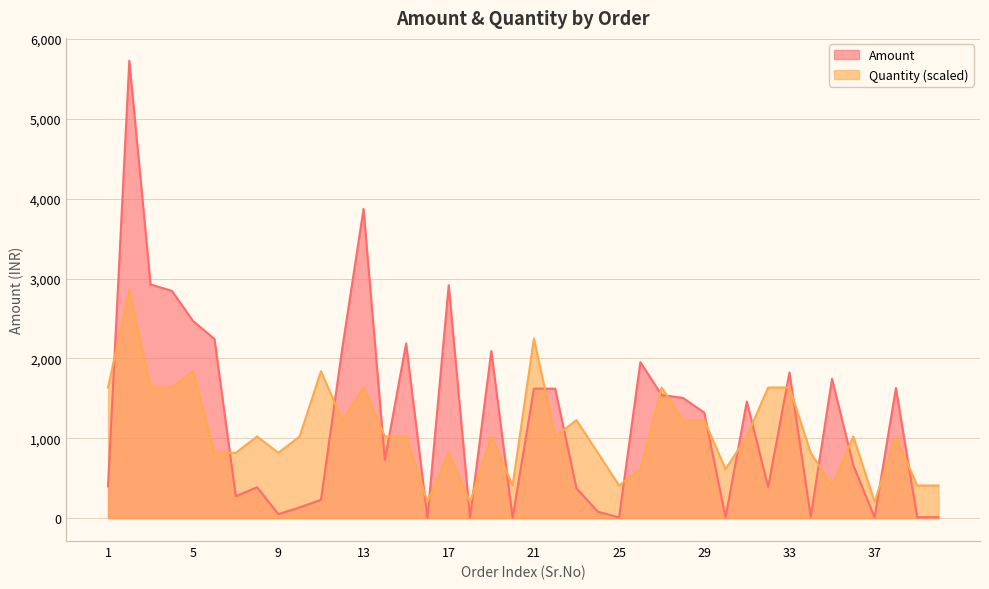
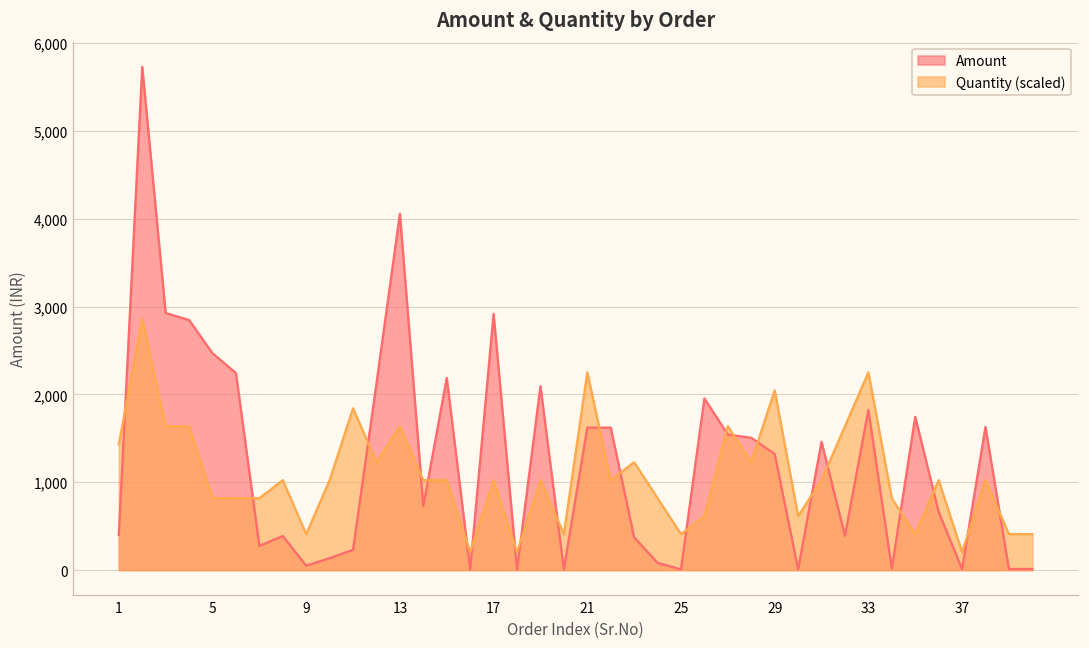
Quantity (scaled), 1: 1,600 -> 1,400
Quantity (scaled), 5: 1,800 -> 800
Quantity (scaled), 9: 800 -> 400
Amount, 13: 3,900 -> 4,100
Quantity (scaled), 17: 800 -> 1,000
Quantity (scaled), 29: 1,200 -> 2,000
Quantity (scaled), 33: 1,600 -> 2,300
